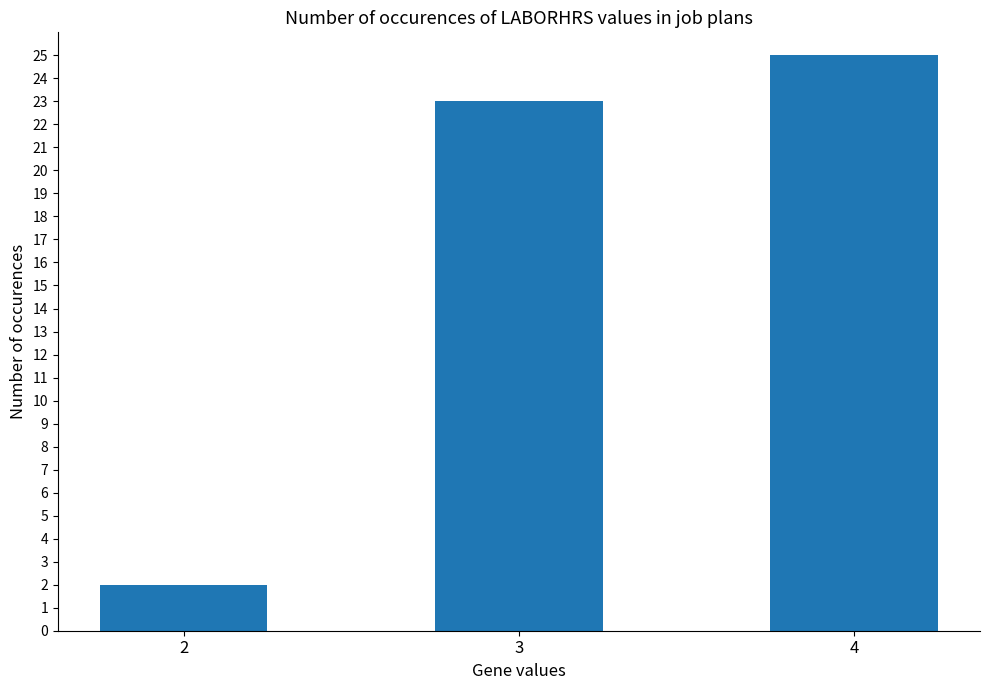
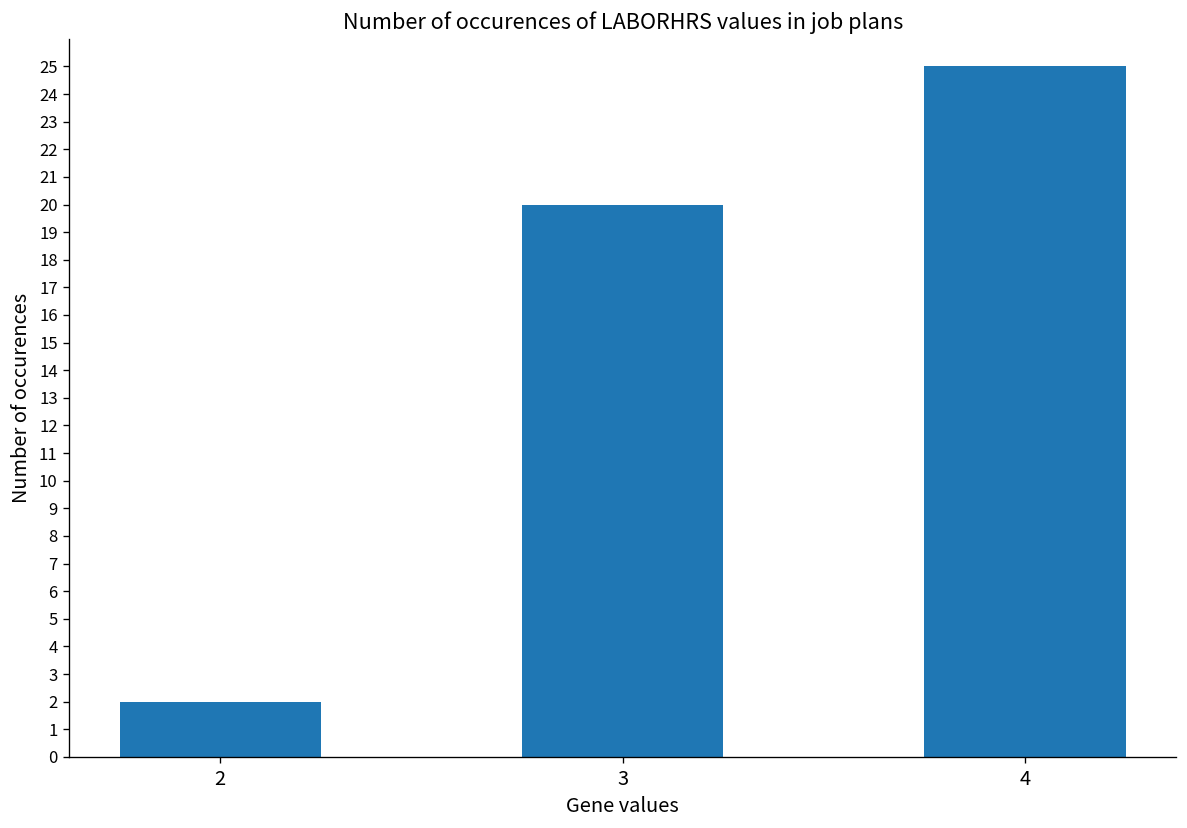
3: 23 -> 20
